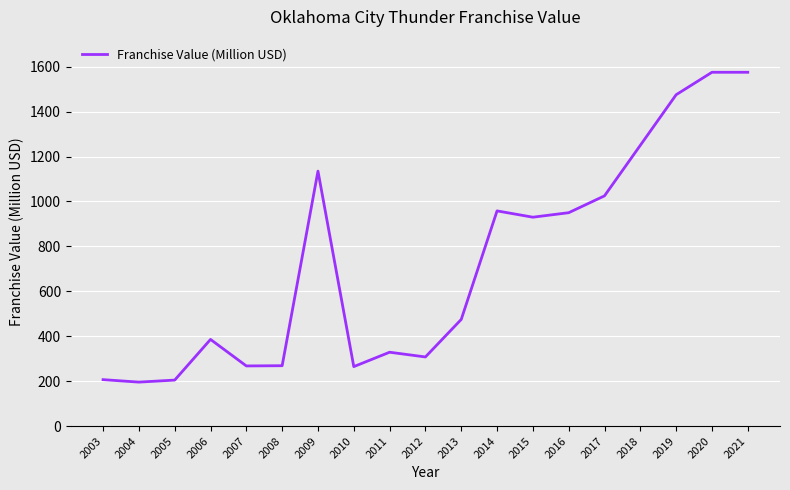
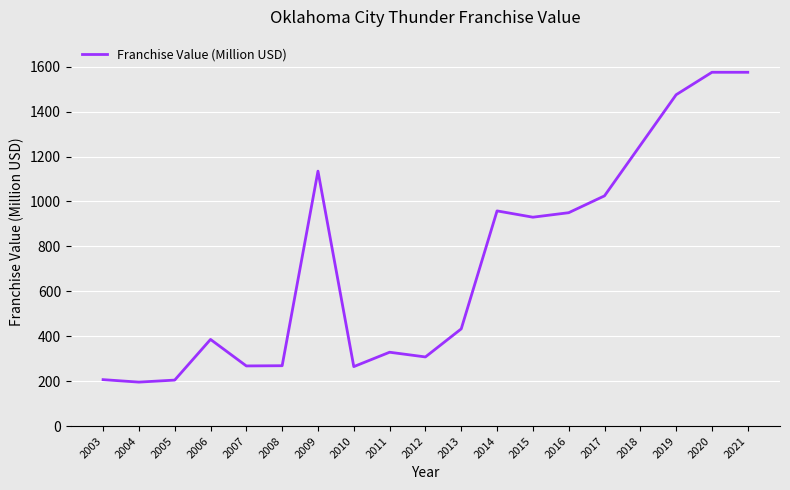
2013: 480 -> 430
